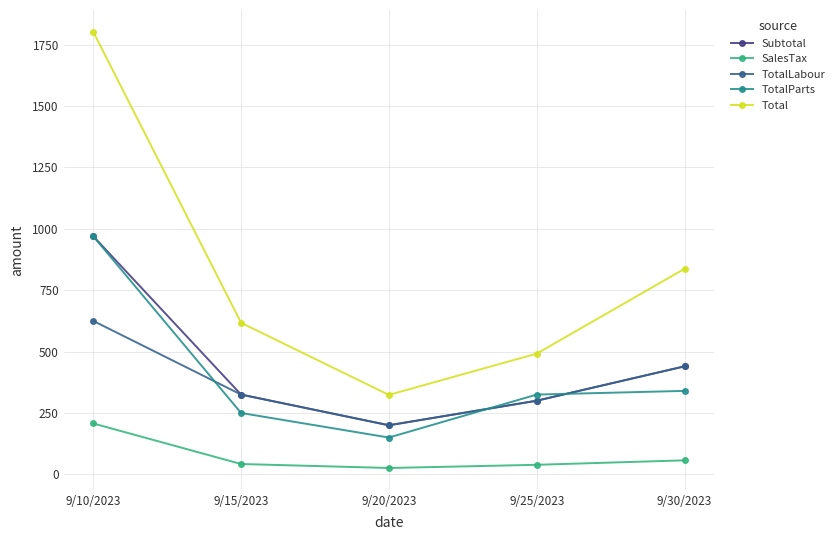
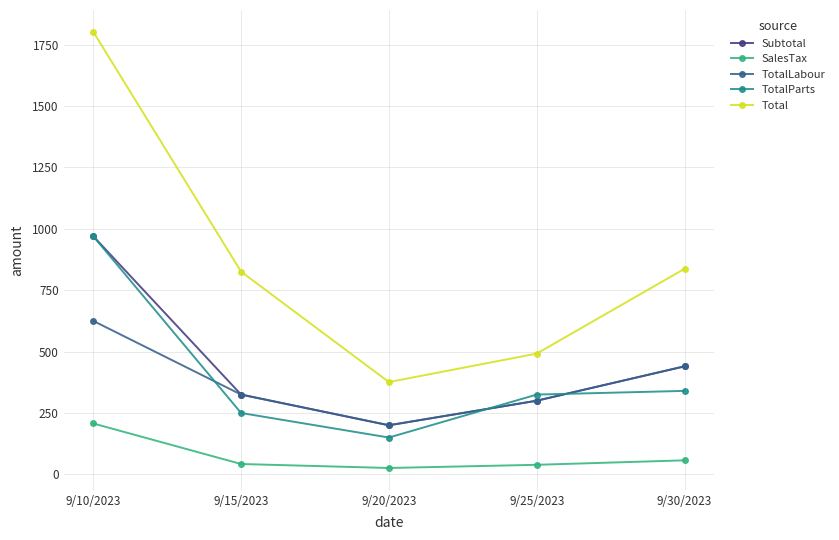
Total, 9/15/2023: 620 -> 830
Total, 9/20/2023: 320 -> 380
